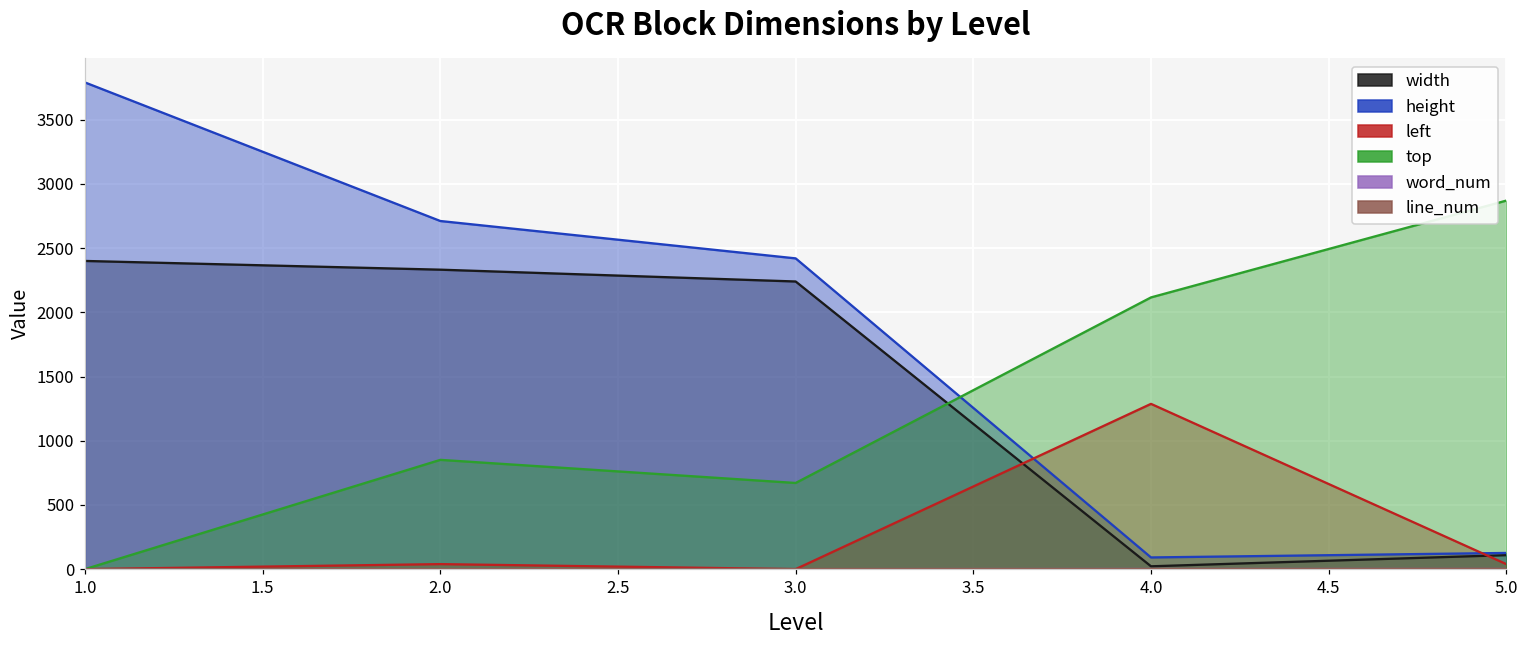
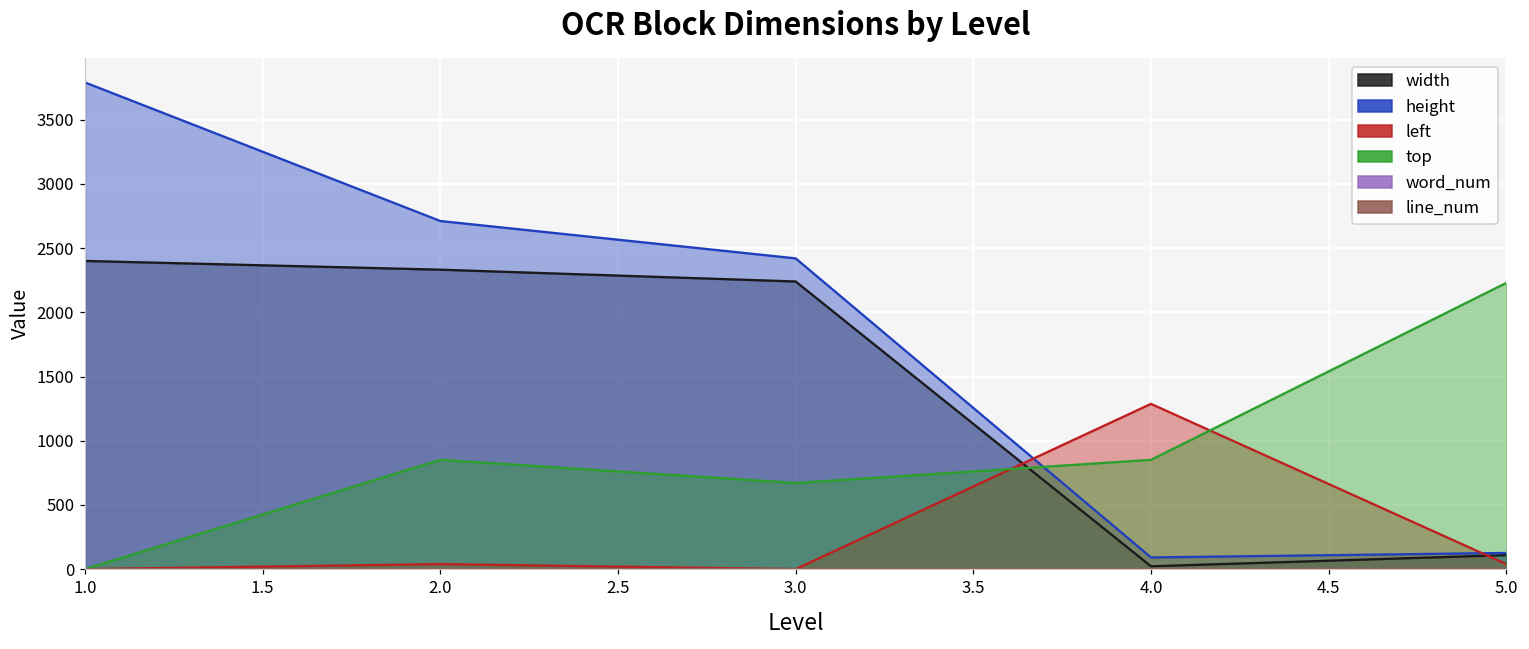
top, 4.0: 2120 -> 850
top, 5.0: 2870 -> 2230
